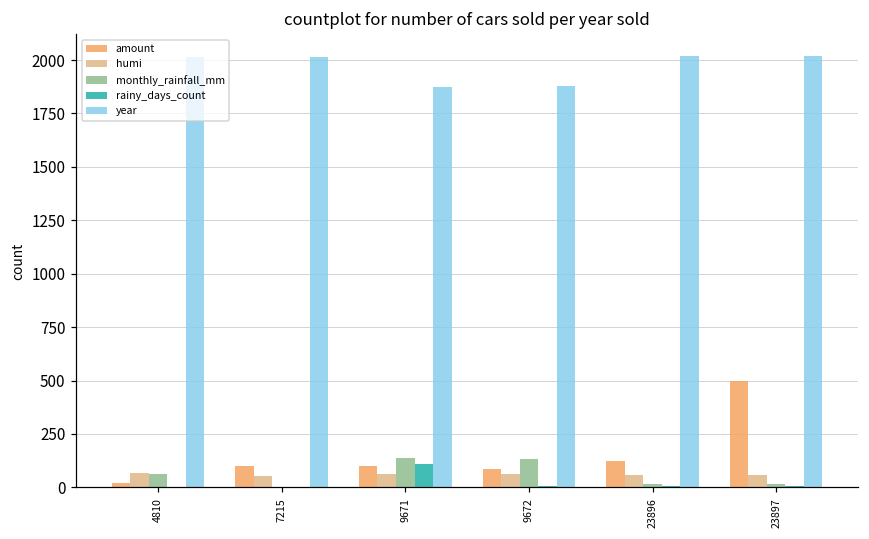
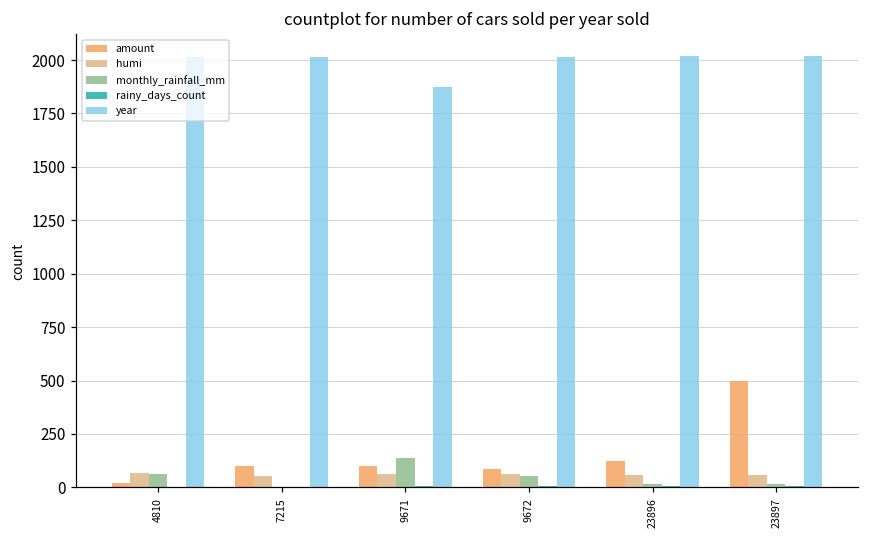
rainy_days_count, 9671: 110 -> 0
monthly_rainfall_mm, 9672: 130 -> 50
year, 9672: 1880 -> 2020
